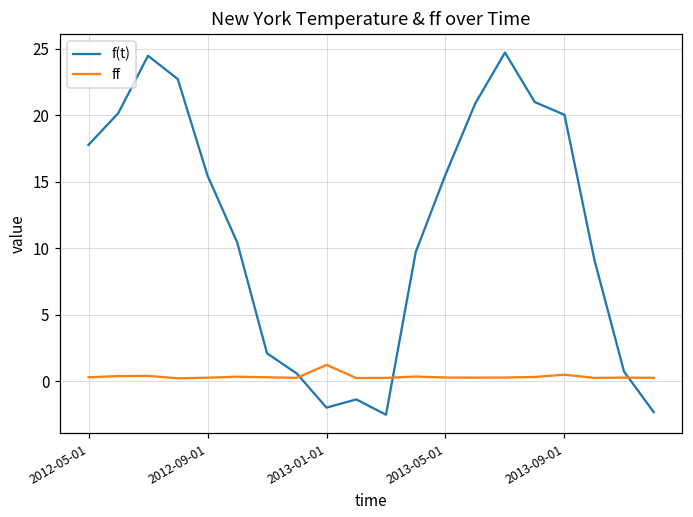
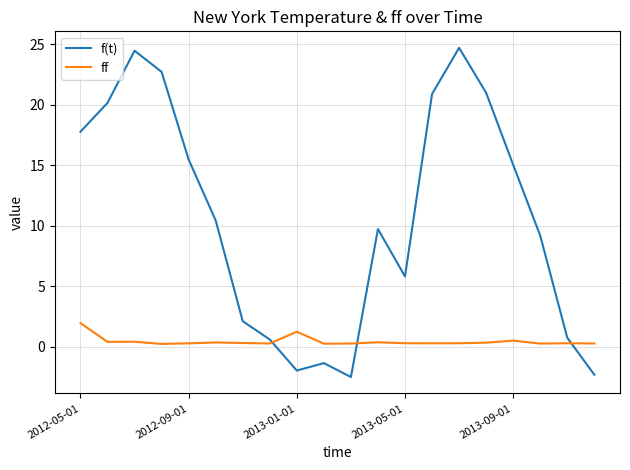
ff, 2012-05-01: 0.3 -> 1.9
f(t), 2013-05-01: 15.5 -> 5.8
f(t), 2013-09-01: 20.0 -> 15.0
